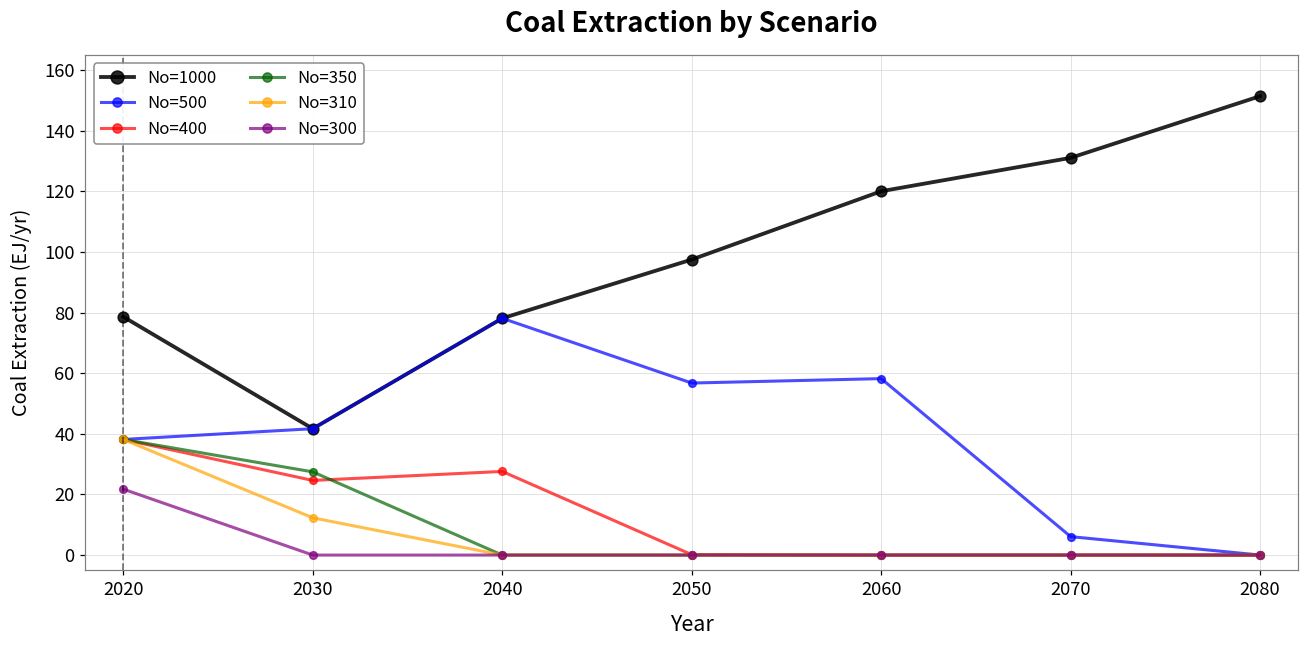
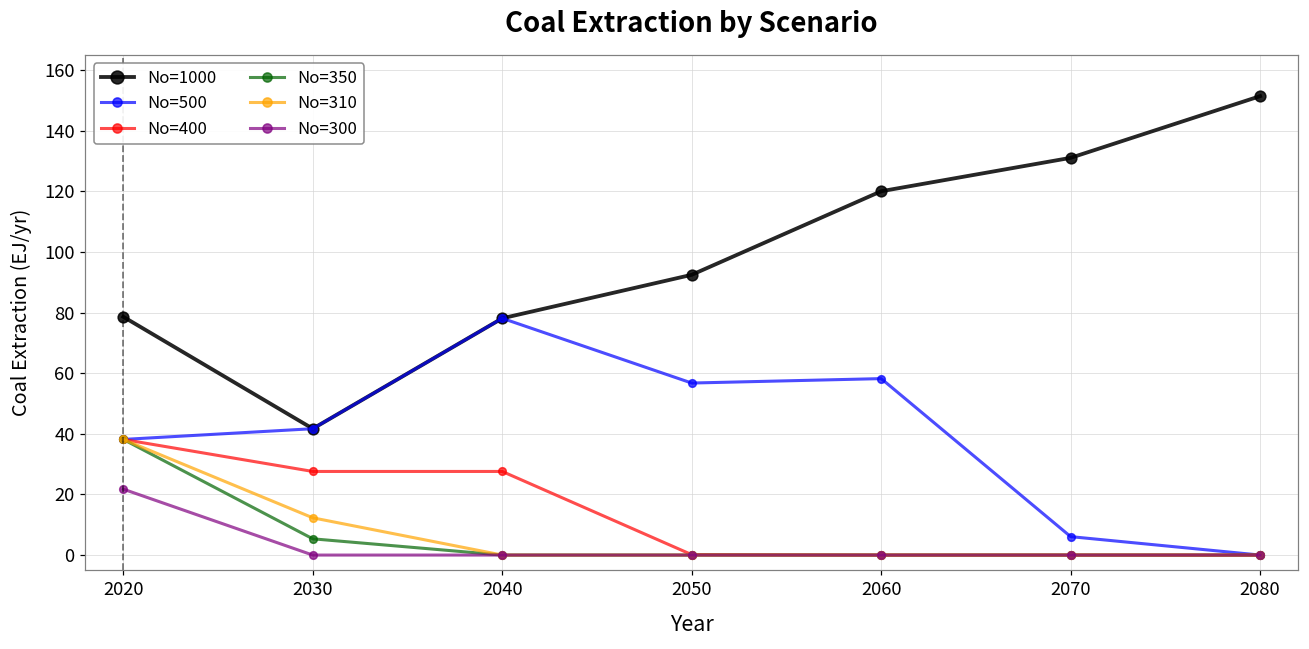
No=400, 2030: 25 -> 28
No=350, 2030: 27 -> 5
No=1000, 2050: 97 -> 92
